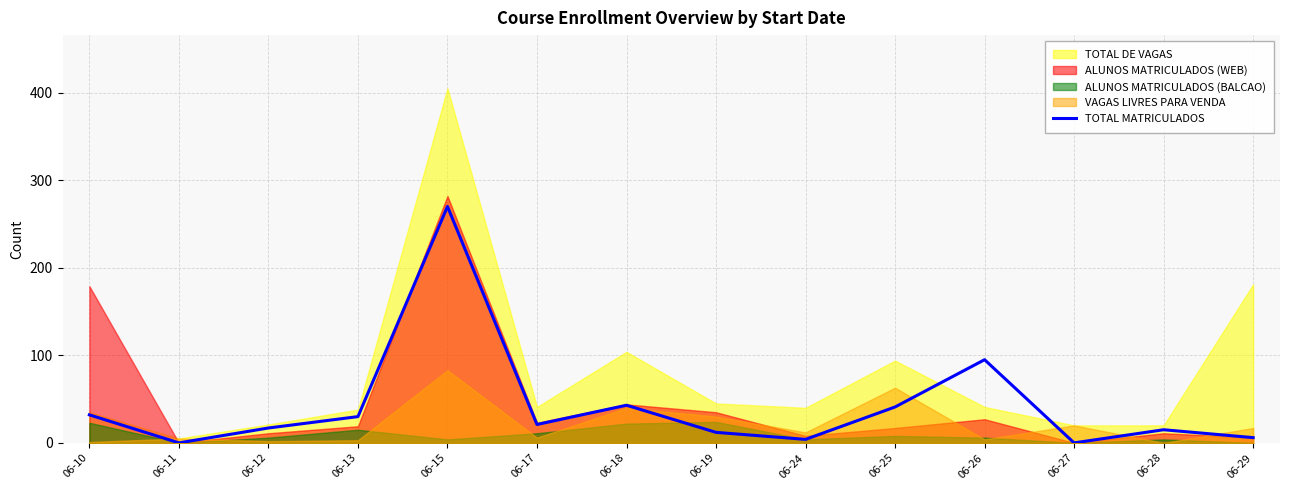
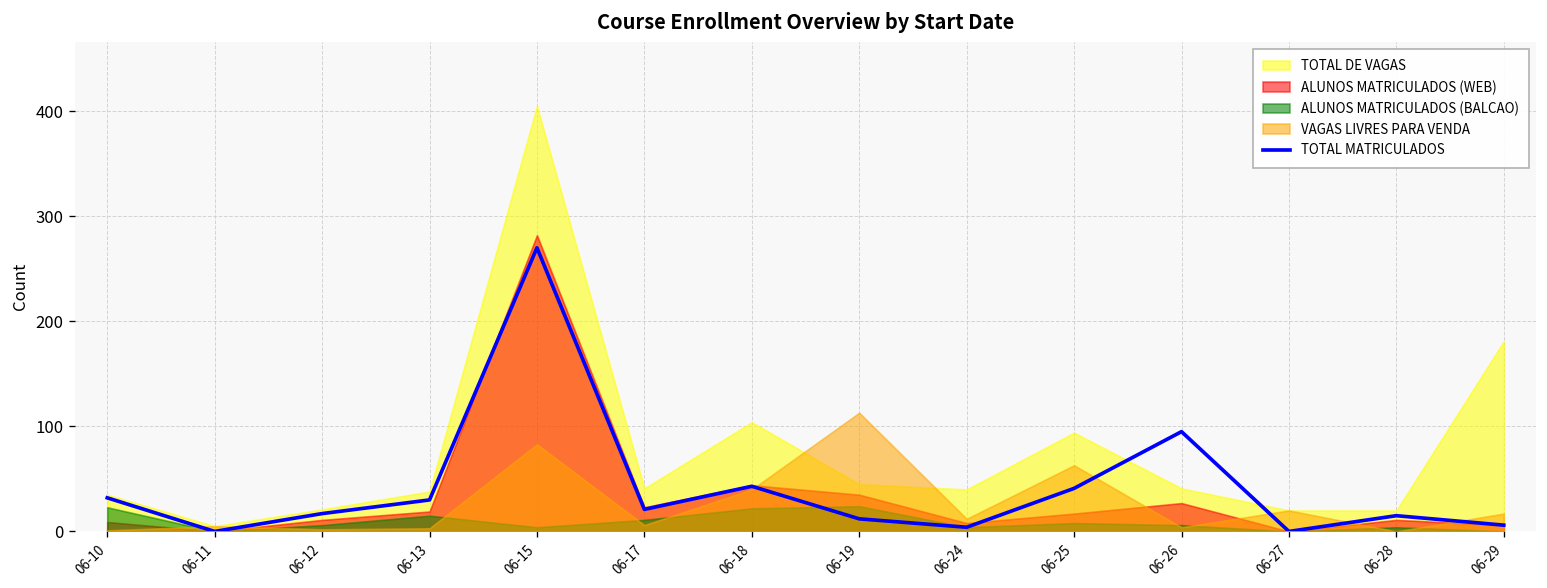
ALUNOS MATRICULADOS (WEB), 06-10: 180 -> 10
VAGAS LIVRES PARA VENDA, 06-19: 30 -> 110
